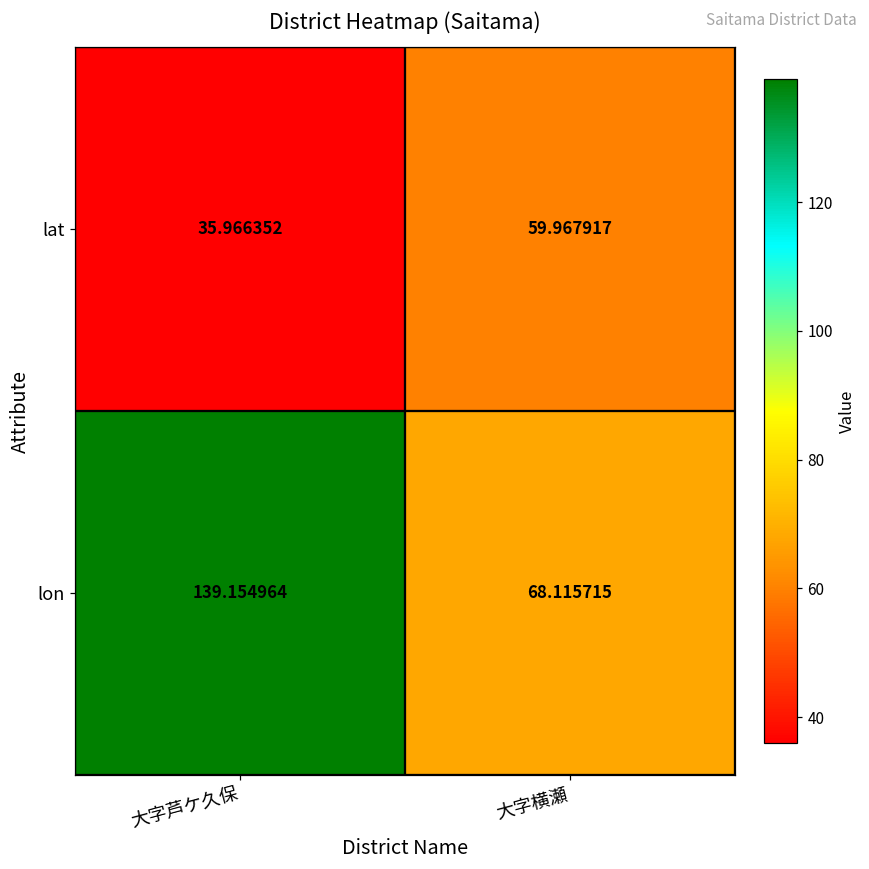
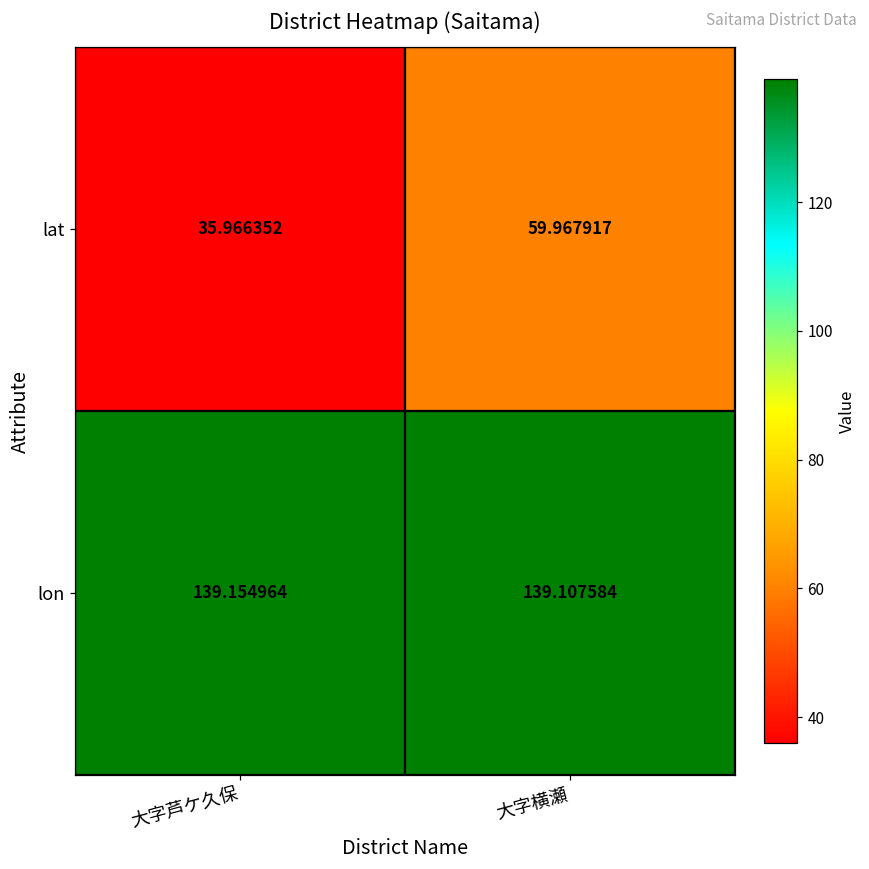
lon, 大字横瀬: 68.115715 -> 139.107584
